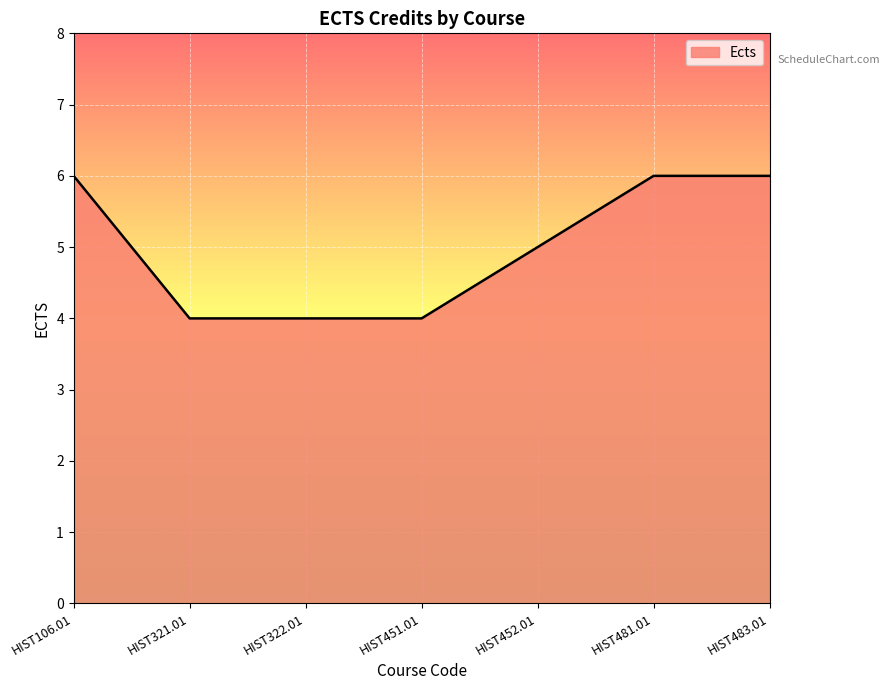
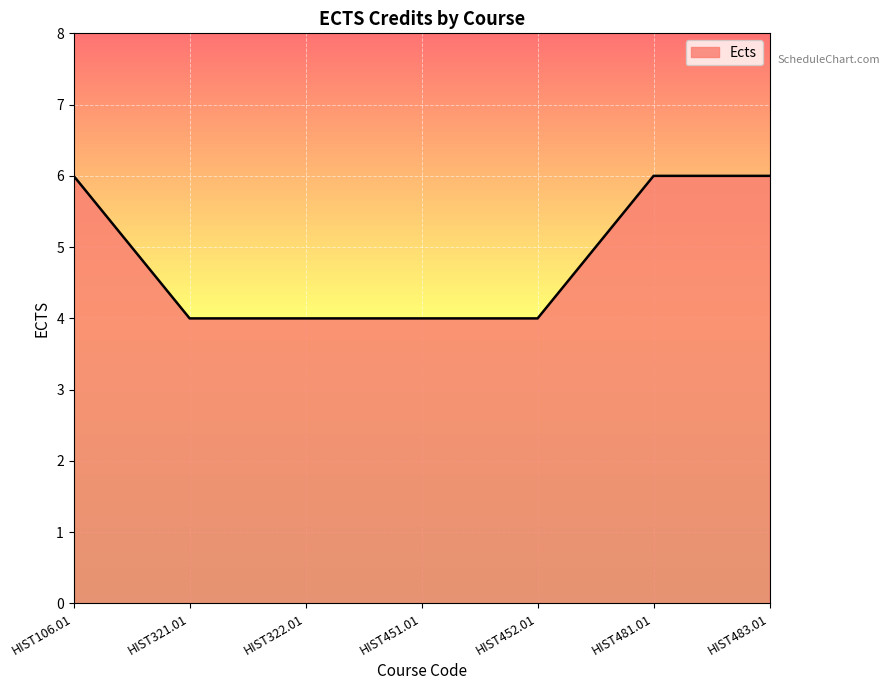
HIST452.01: 5 -> 4
